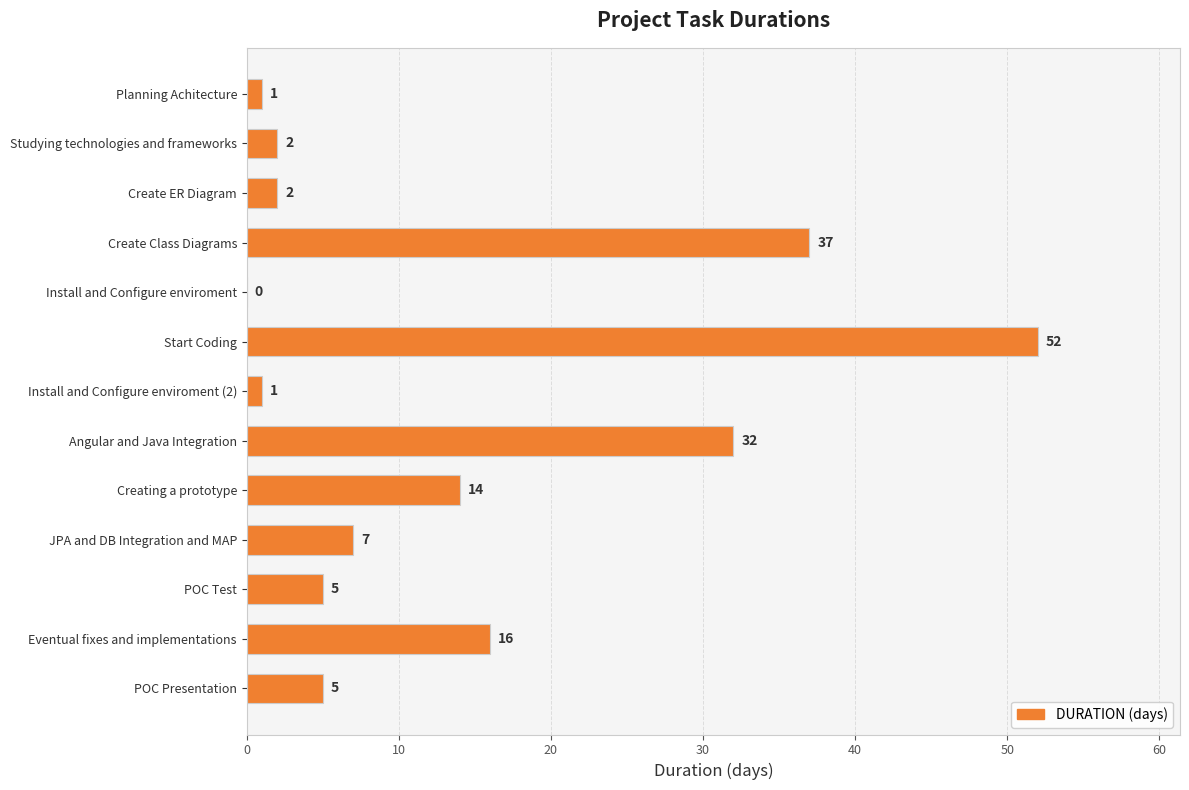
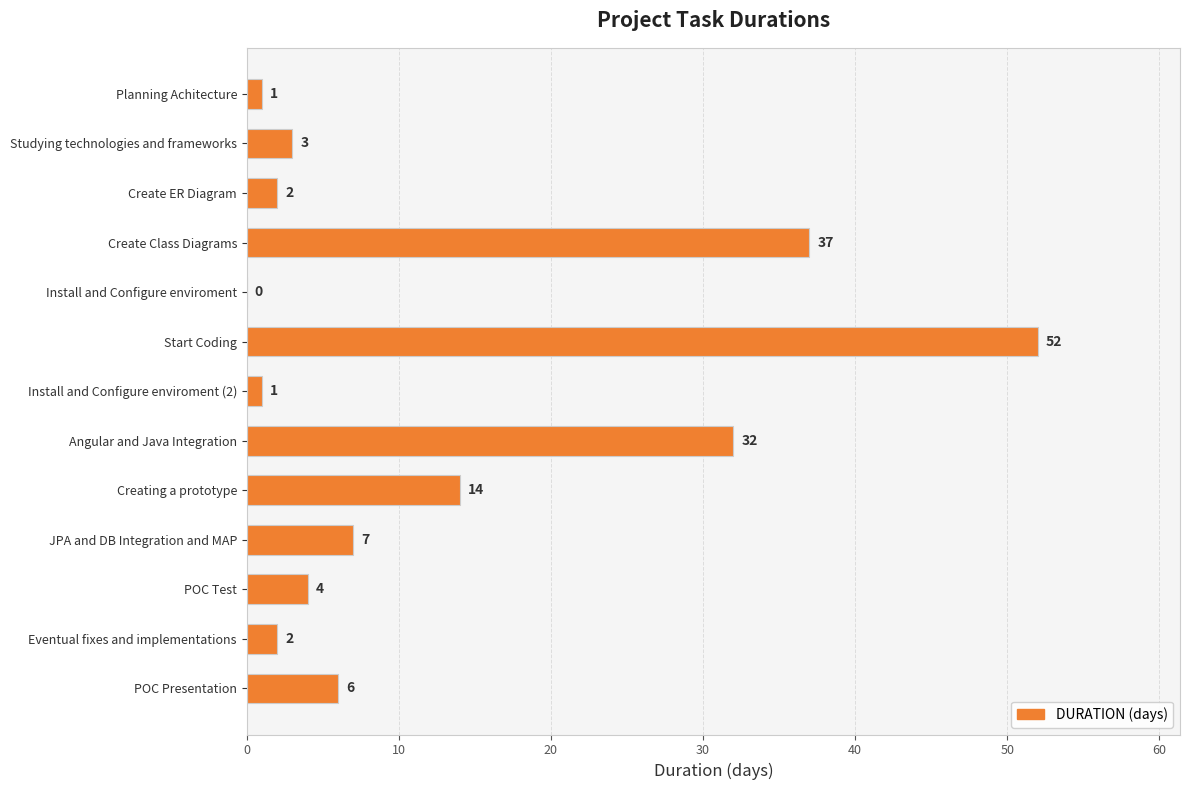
Studying technologies and frameworks: 2 -> 3
POC Test: 5 -> 4
Eventual fixes and implementations: 16 -> 2
POC Presentation: 5 -> 6
